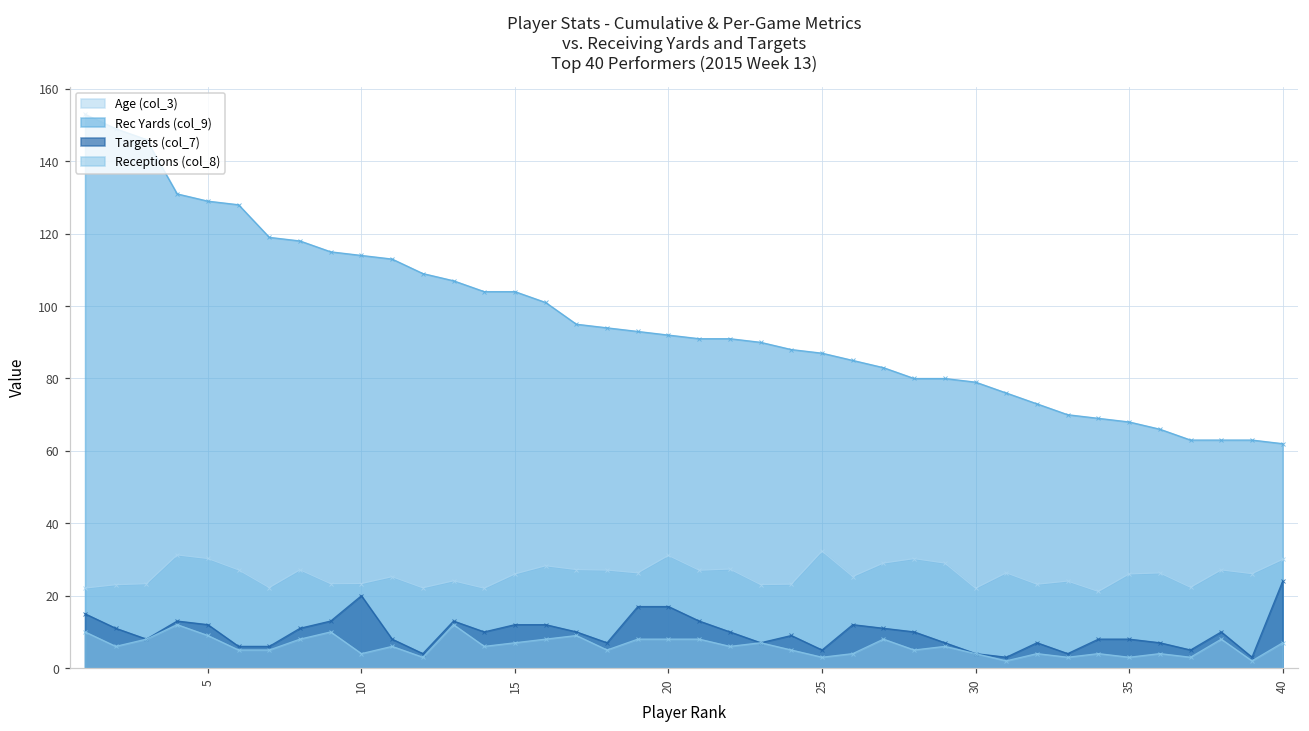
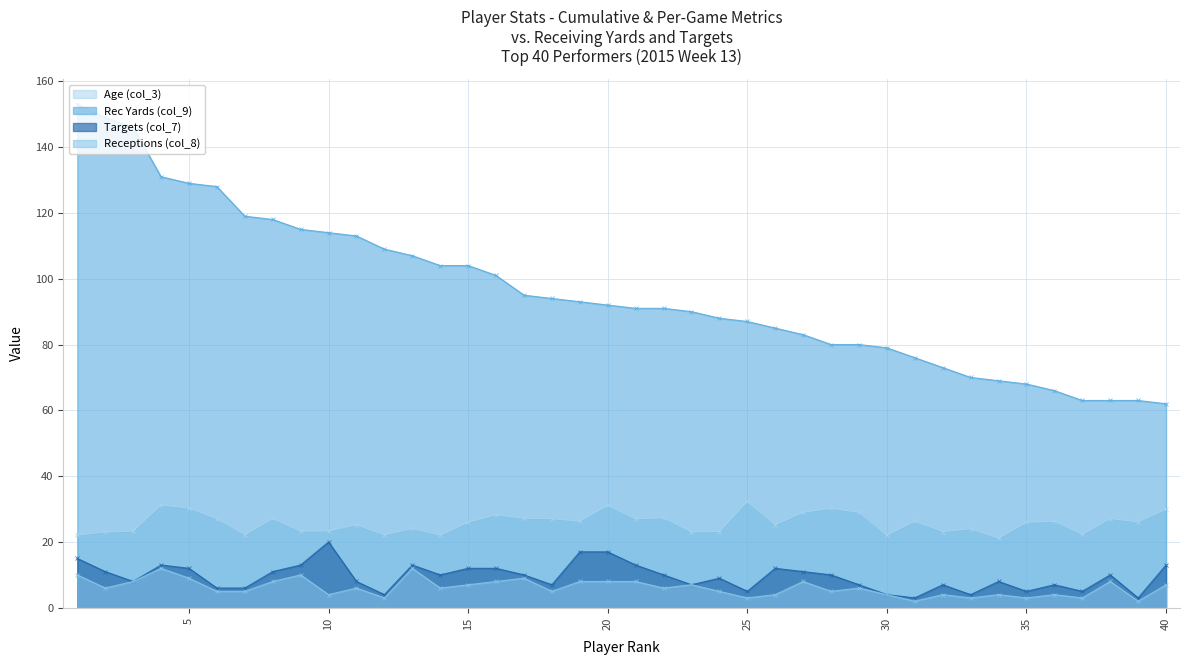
Targets (col_7), 35: 8 -> 5
Targets (col_7), 40: 24 -> 13
